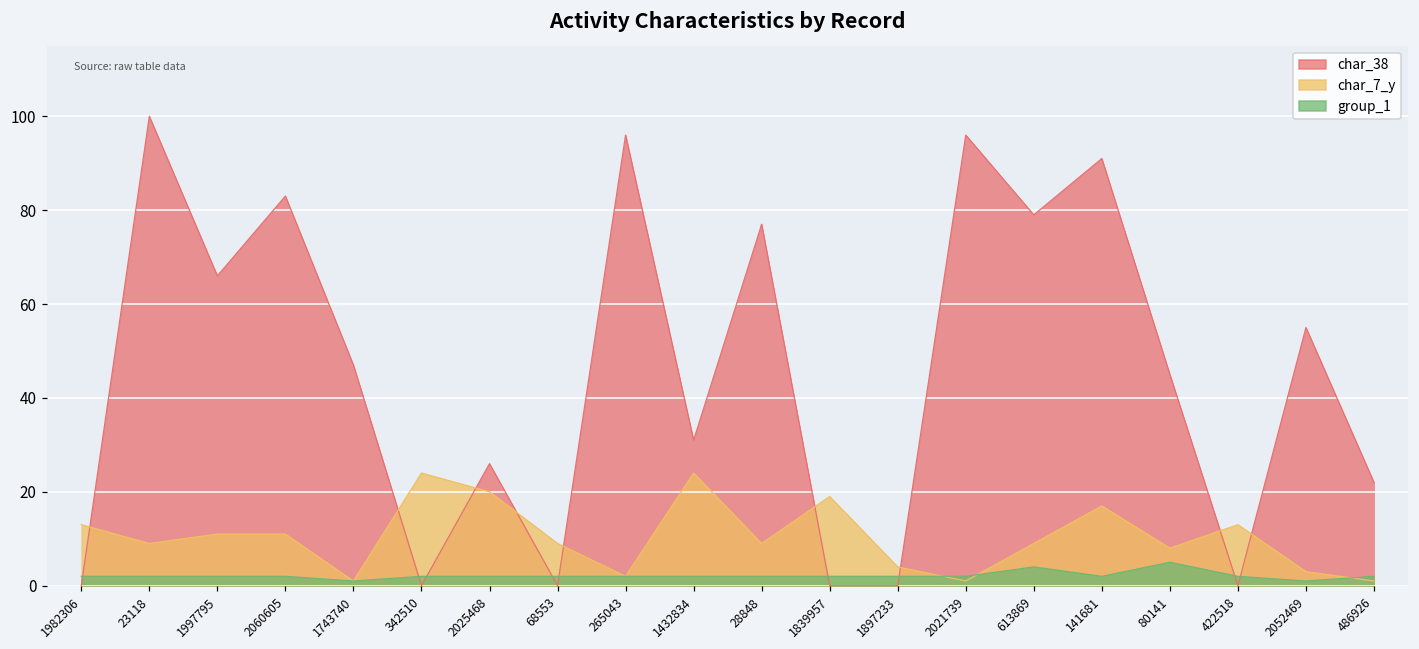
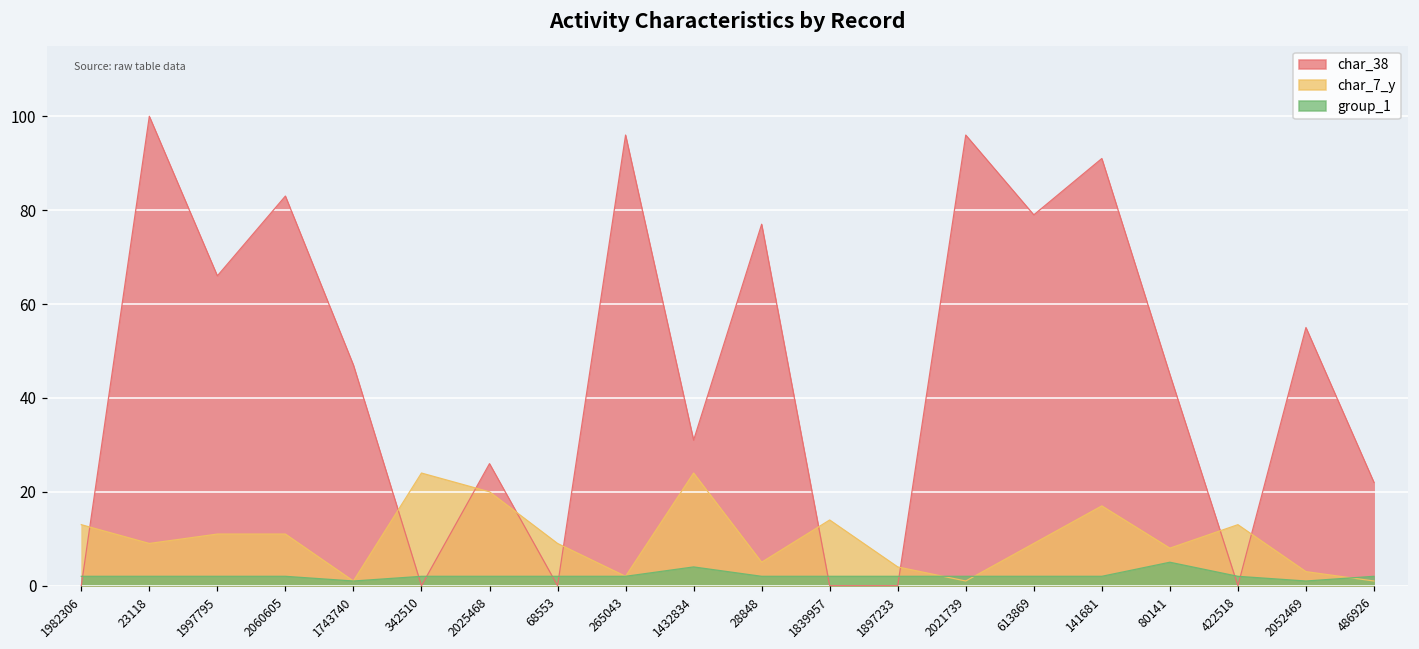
group_1, 1432834: 2 -> 4
char_7_y, 28848: 9 -> 5
char_7_y, 1839957: 19 -> 14
group_1, 613869: 4 -> 2
